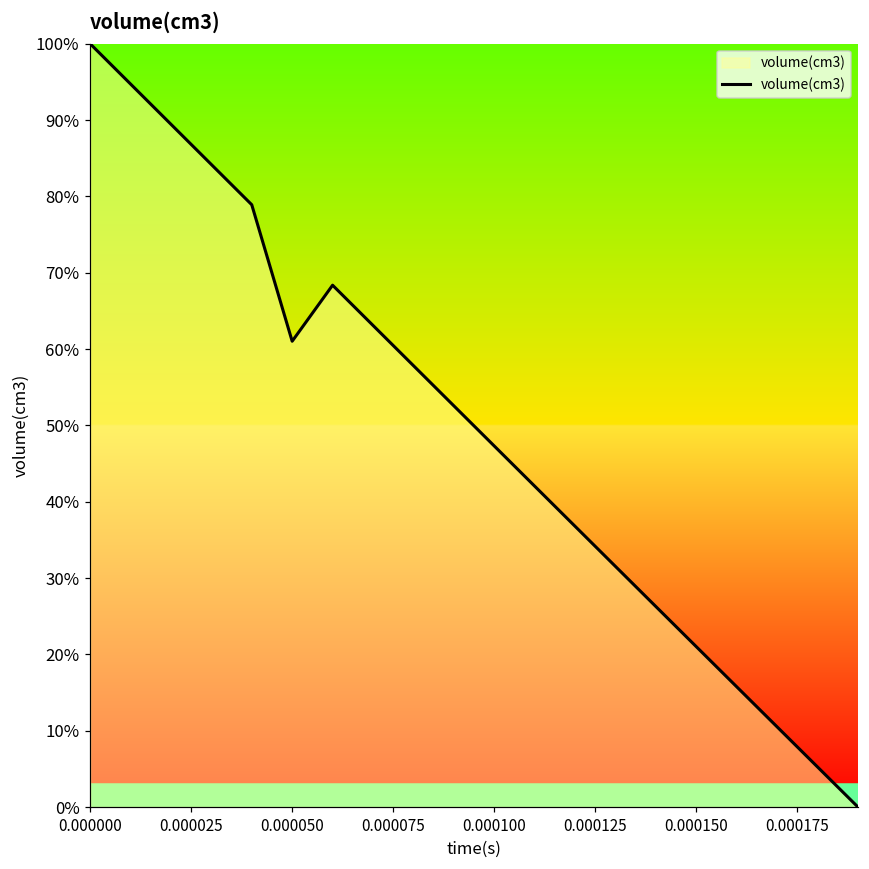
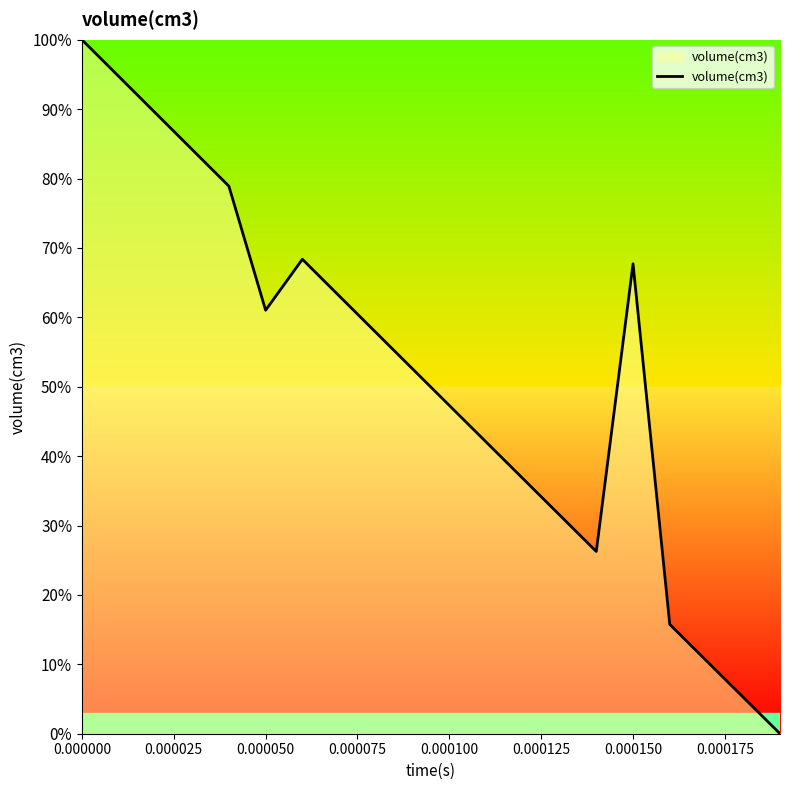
0.000150: 21% -> 68%
